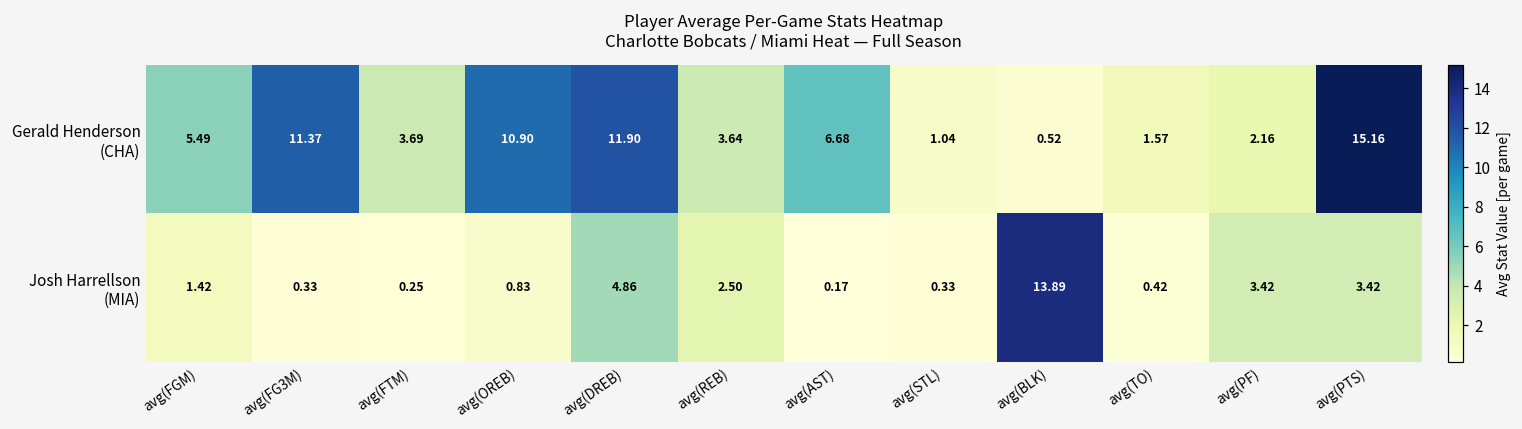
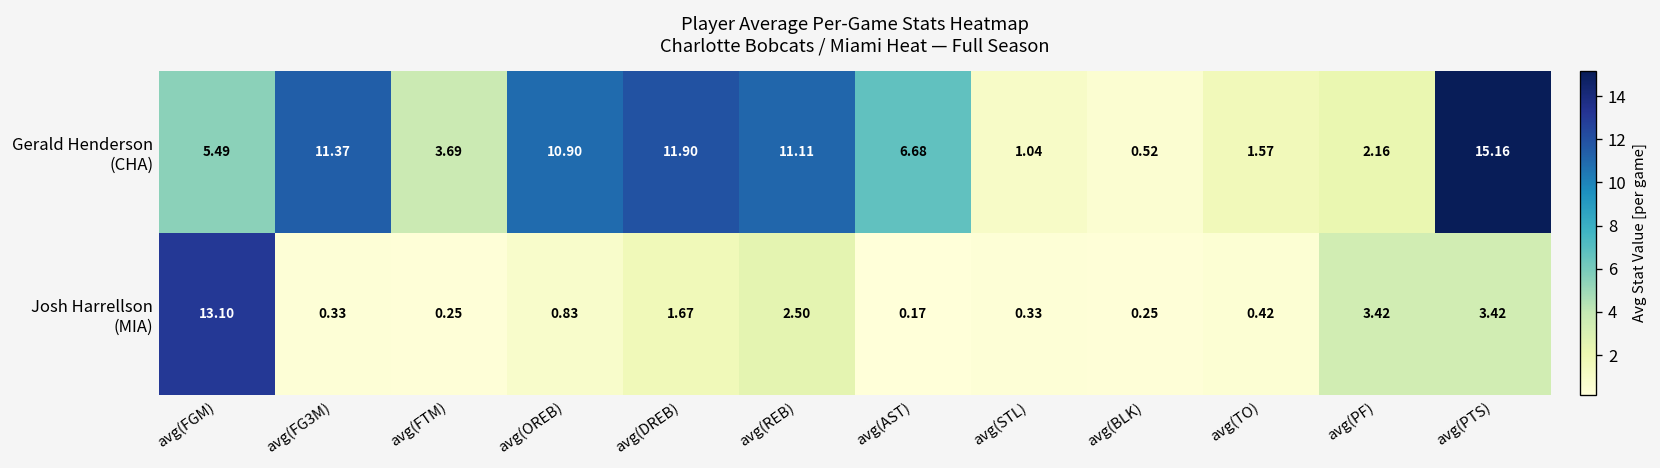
Gerald Henderson (CHA), avg(REB): 3.64 -> 11.11
Josh Harrellson (MIA), avg(FGM): 1.42 -> 13.10
Josh Harrellson (MIA), avg(DREB): 4.86 -> 1.67
Josh Harrellson (MIA), avg(BLK): 13.89 -> 0.25
